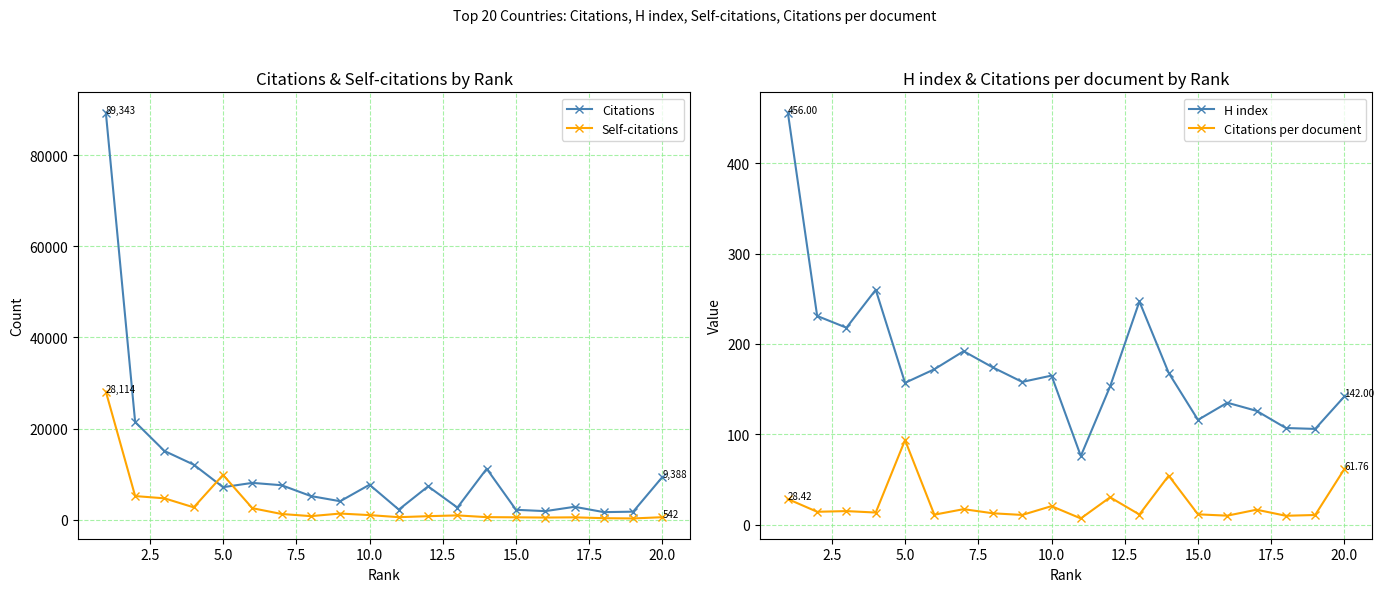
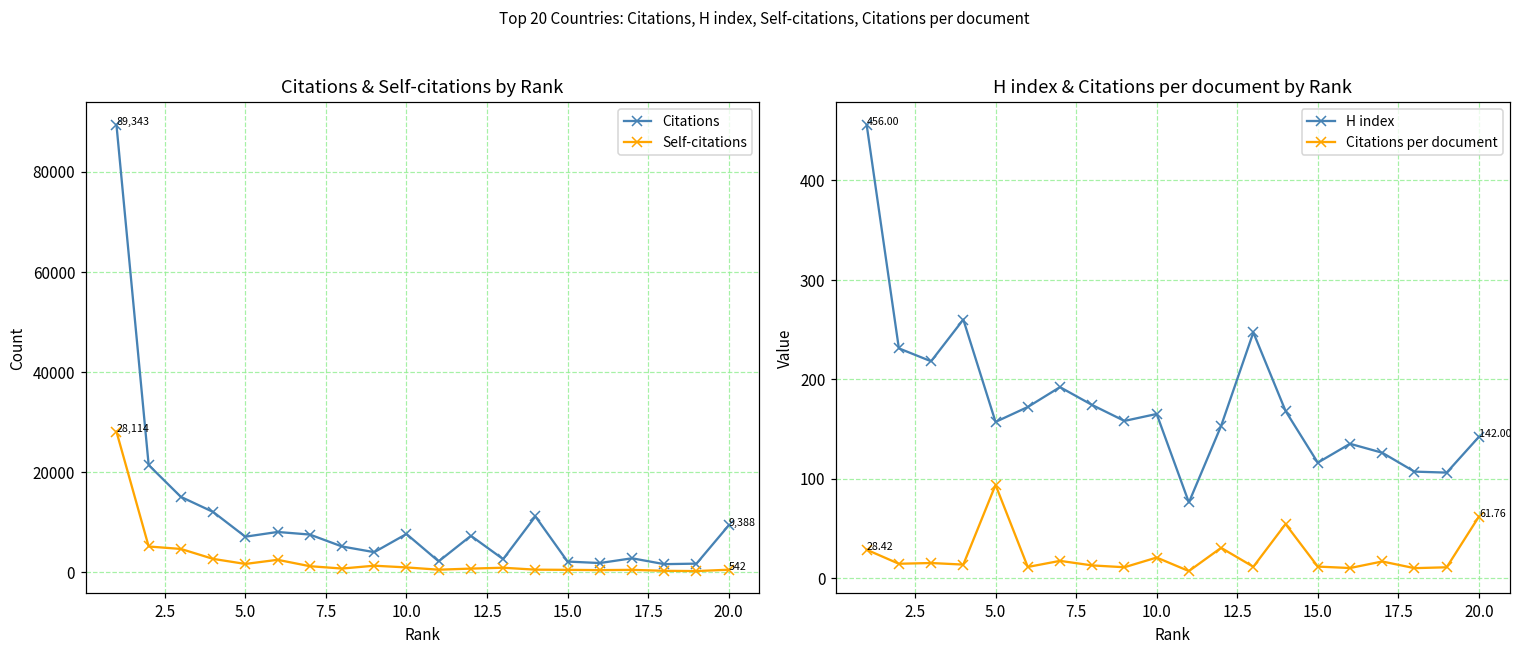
Citations & Self-citations by Rank, Self-citations, 5.0: 10000 -> 2000
